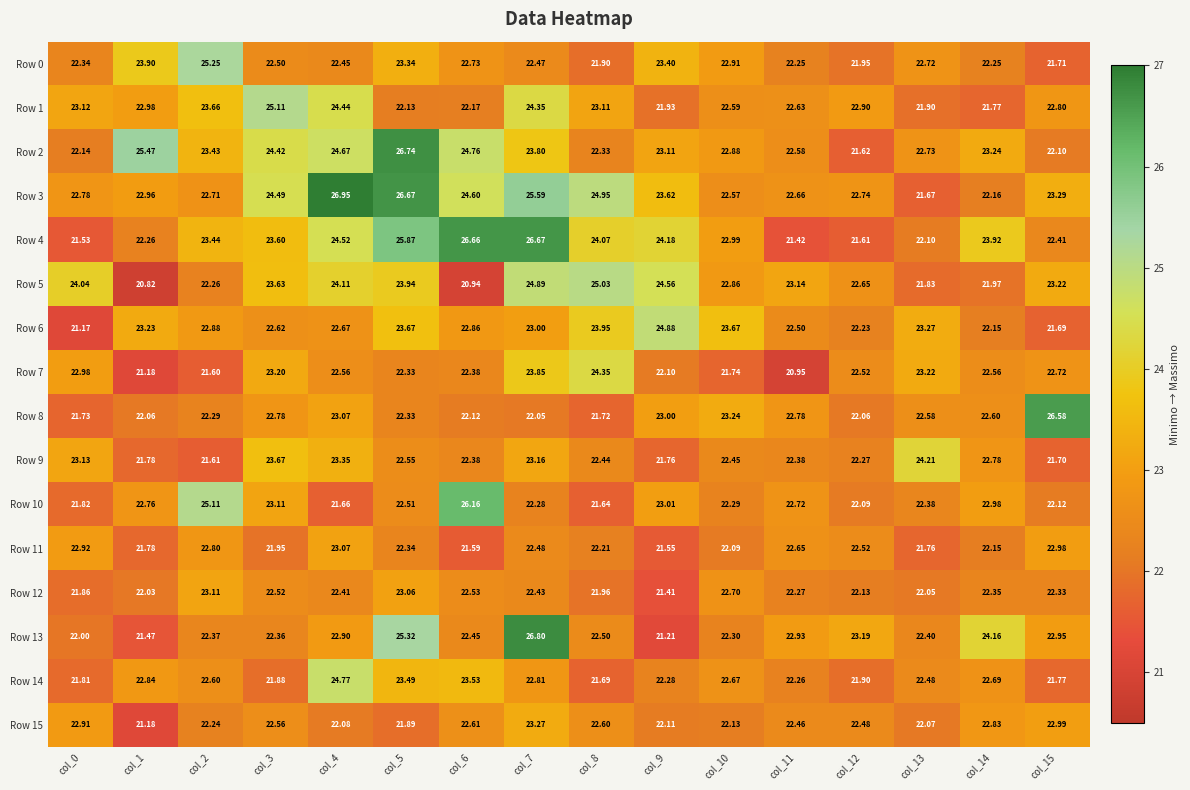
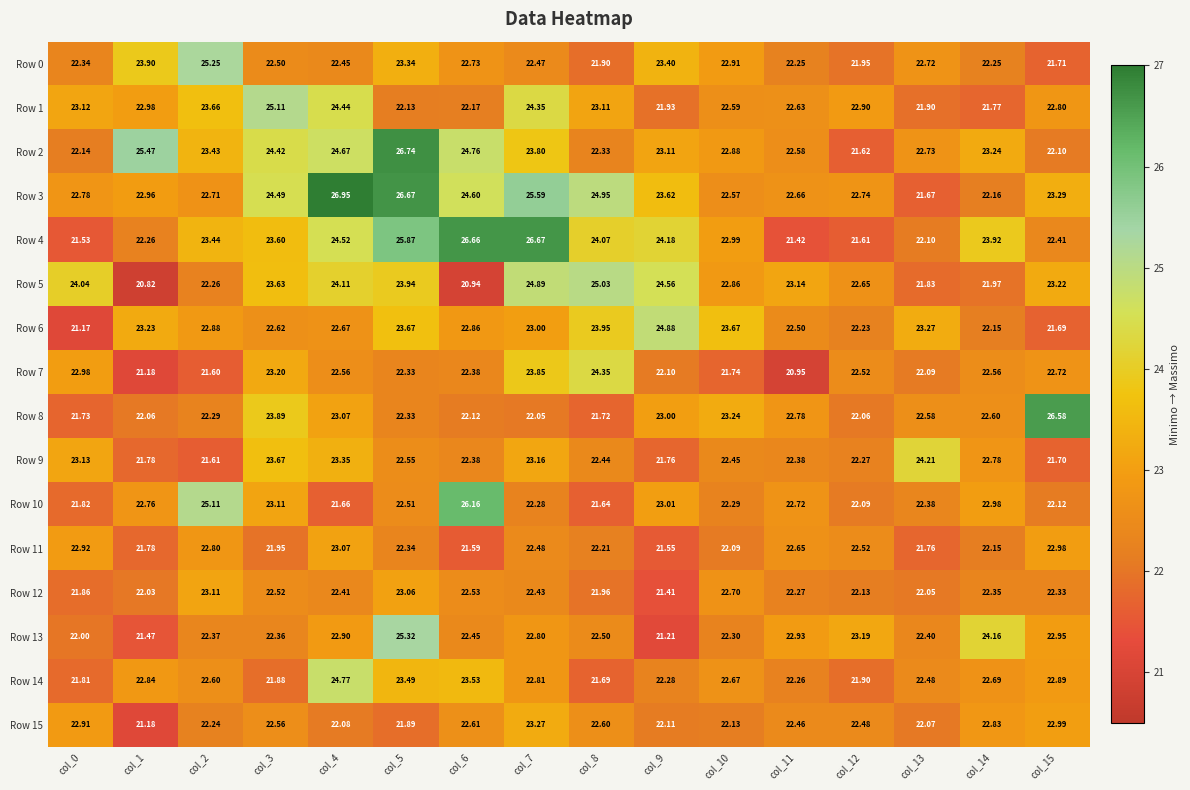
Row 7, col_13: 23.22 -> 22.09
Row 8, col_3: 22.78 -> 23.89
Row 13, col_7: 26.80 -> 22.80
Row 14, col_15: 21.77 -> 22.89
